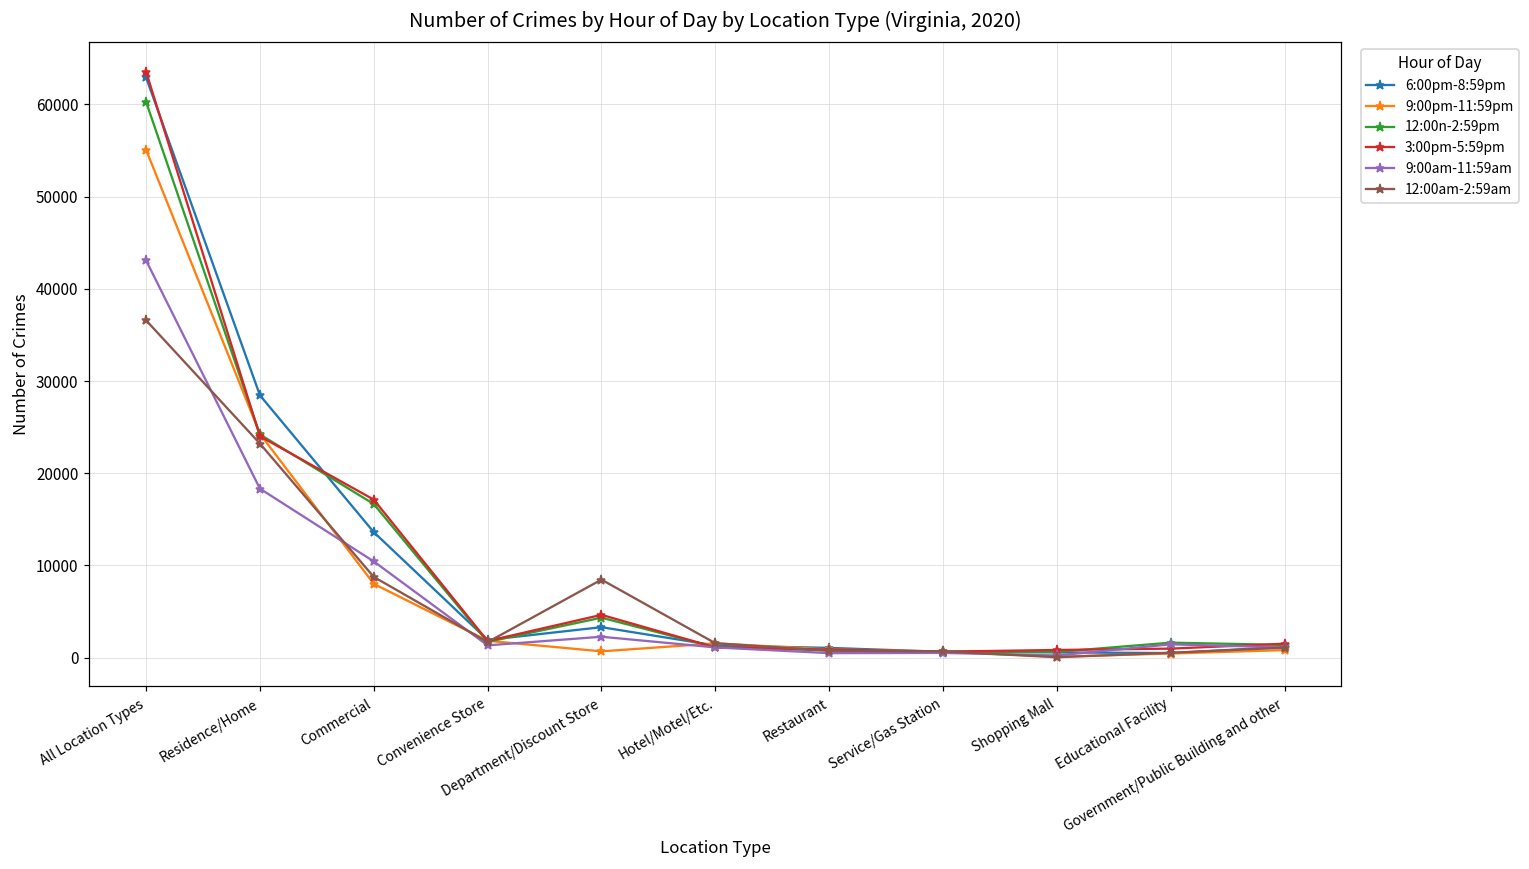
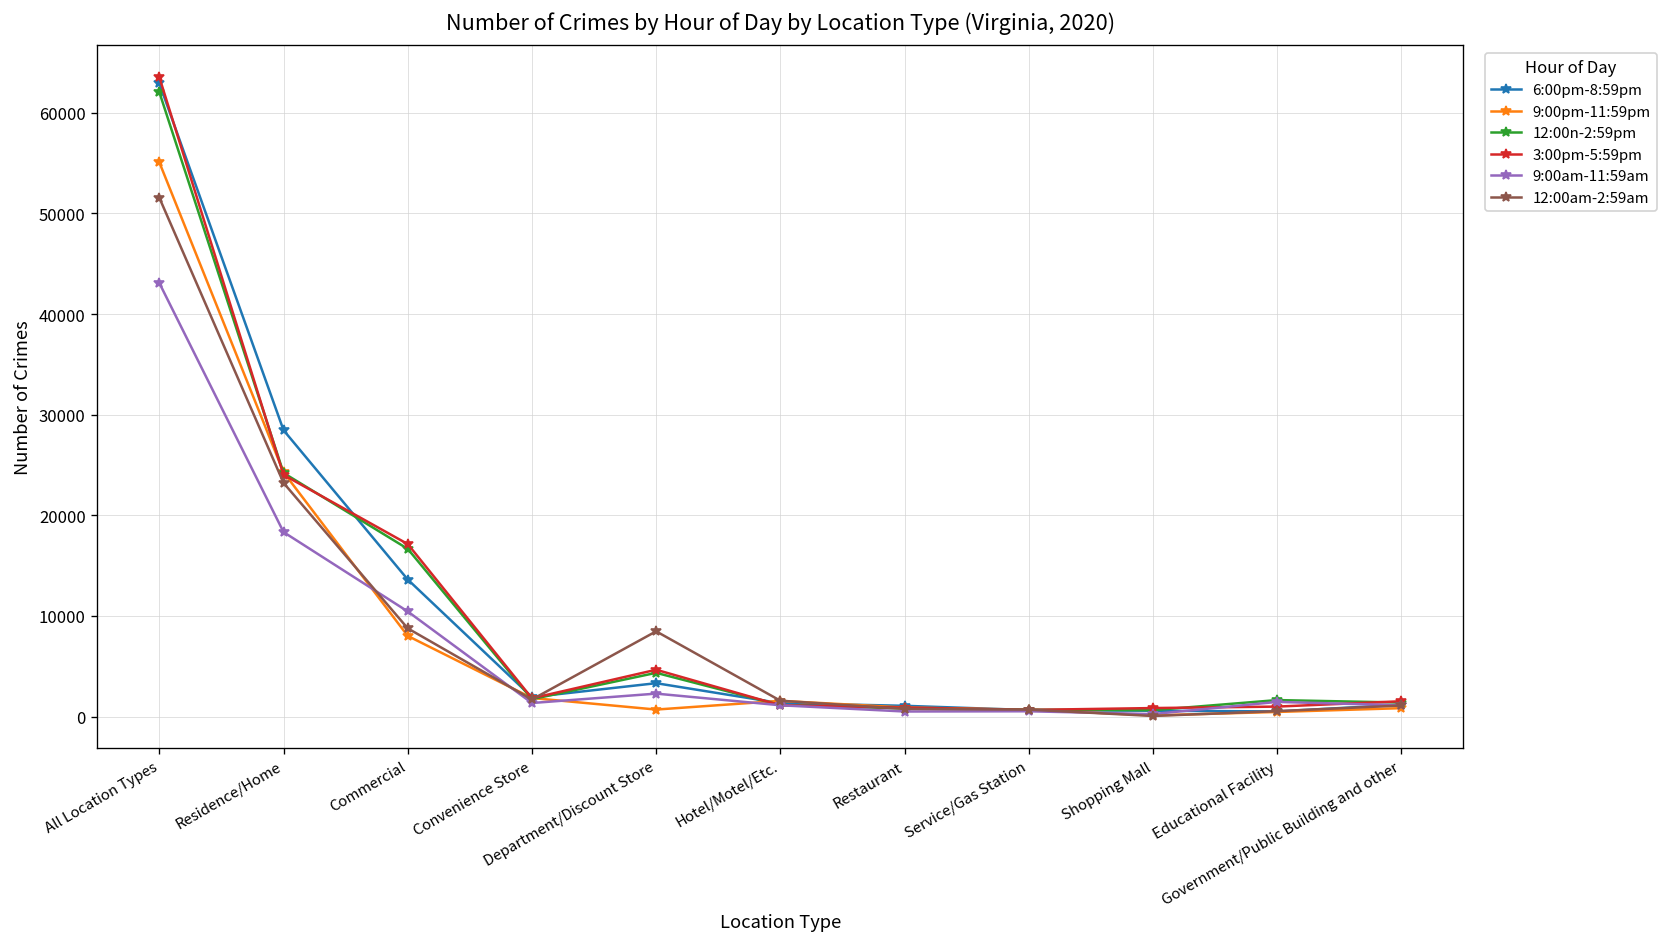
12:00n-2:59pm, All Location Types: 60000 -> 62000
12:00am-2:59am, All Location Types: 37000 -> 52000
